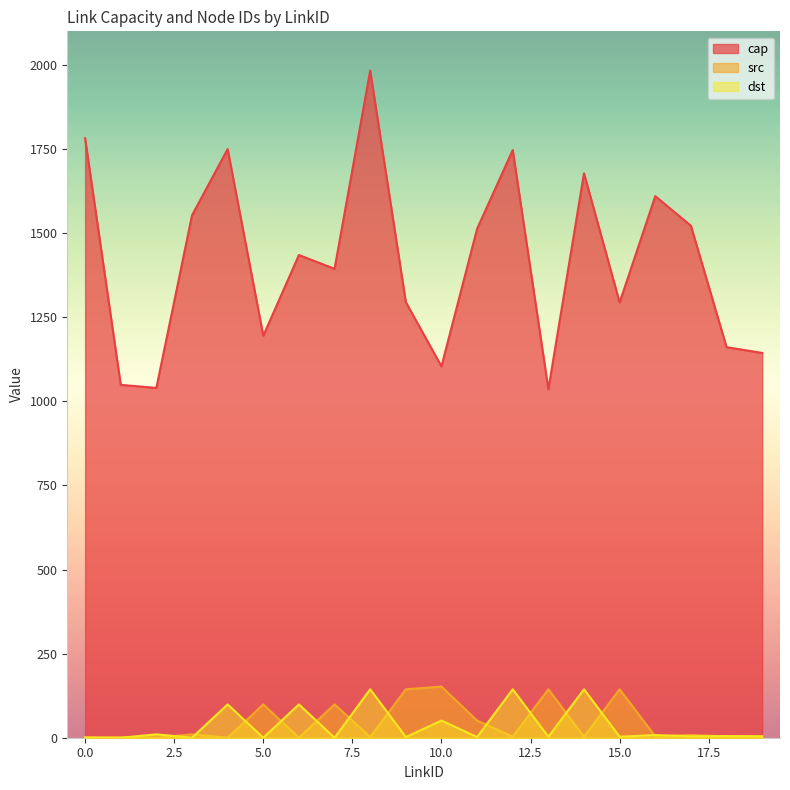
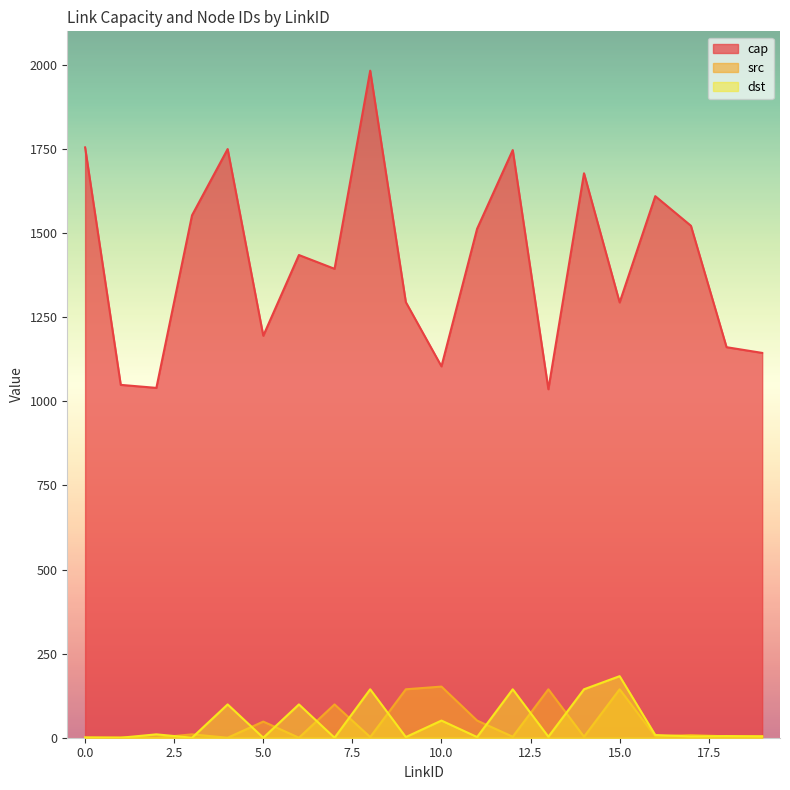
cap, 0.0: 1780 -> 1760
src, 5.0: 100 -> 50
dst, 15.0: 0 -> 180
